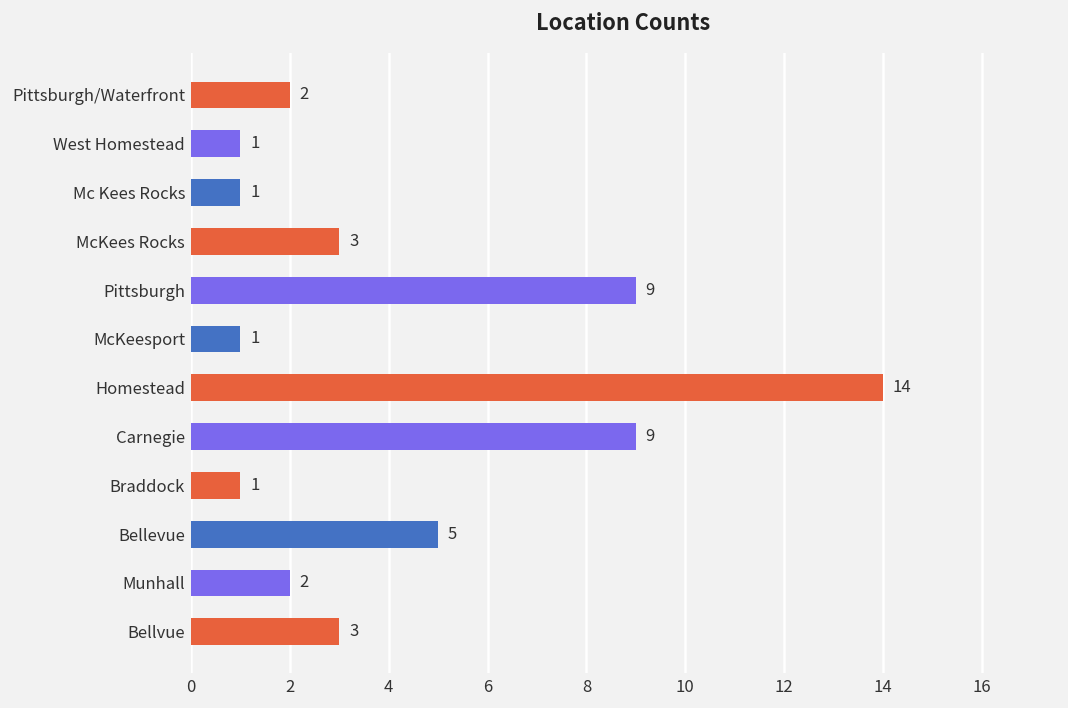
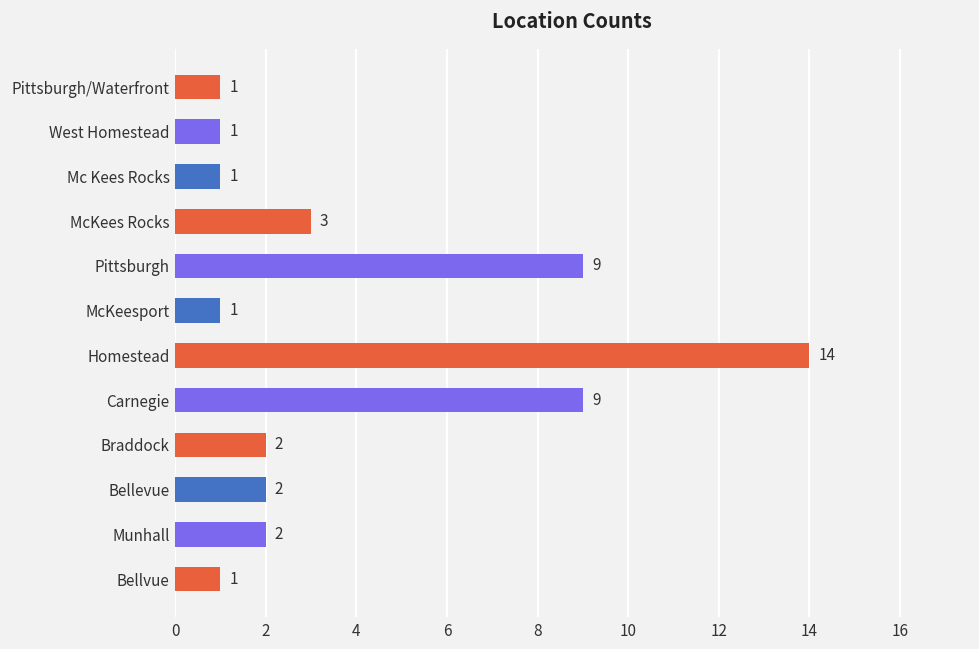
Pittsburgh/Waterfront: 2 -> 1
Braddock: 1 -> 2
Bellevue: 5 -> 2
Bellvue: 3 -> 1
